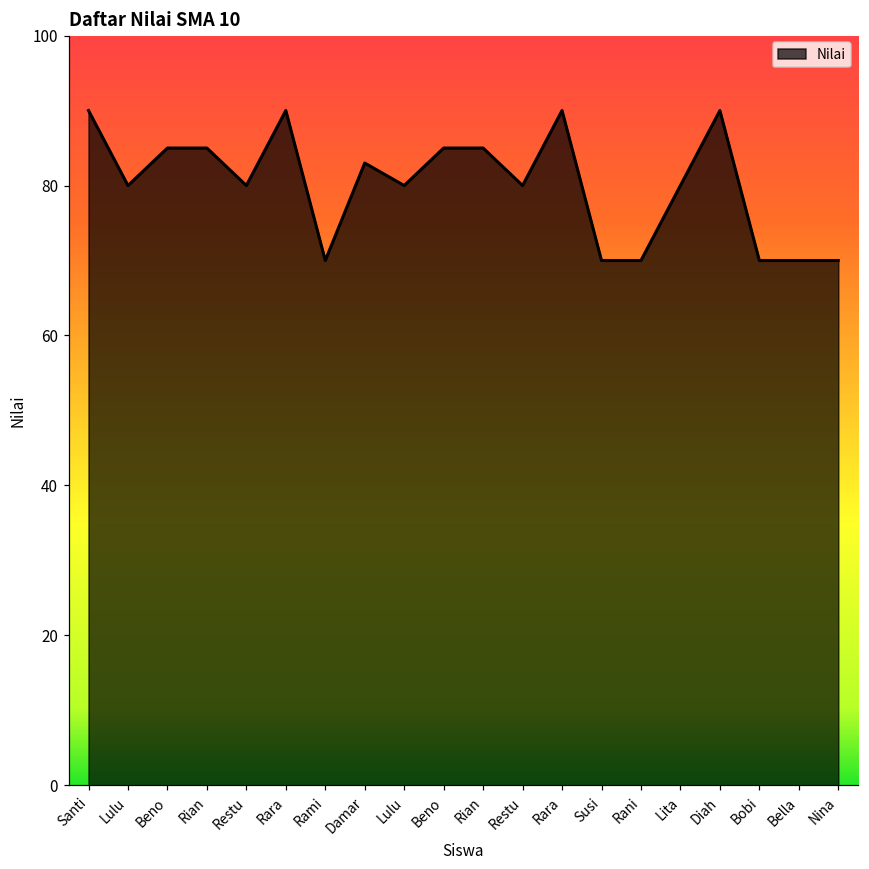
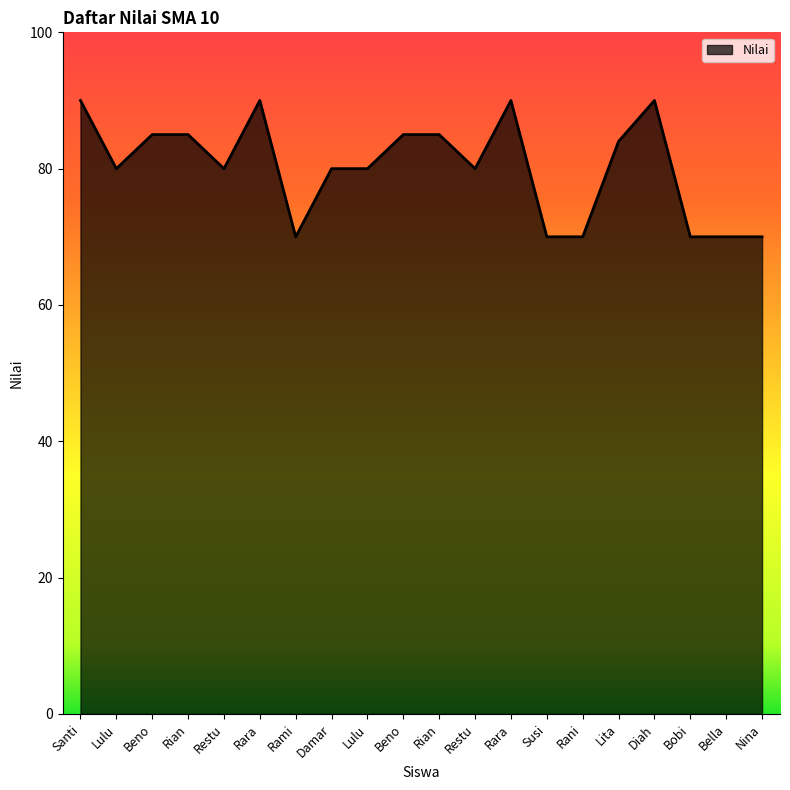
Damar: 83 -> 80
Lita: 80 -> 84
